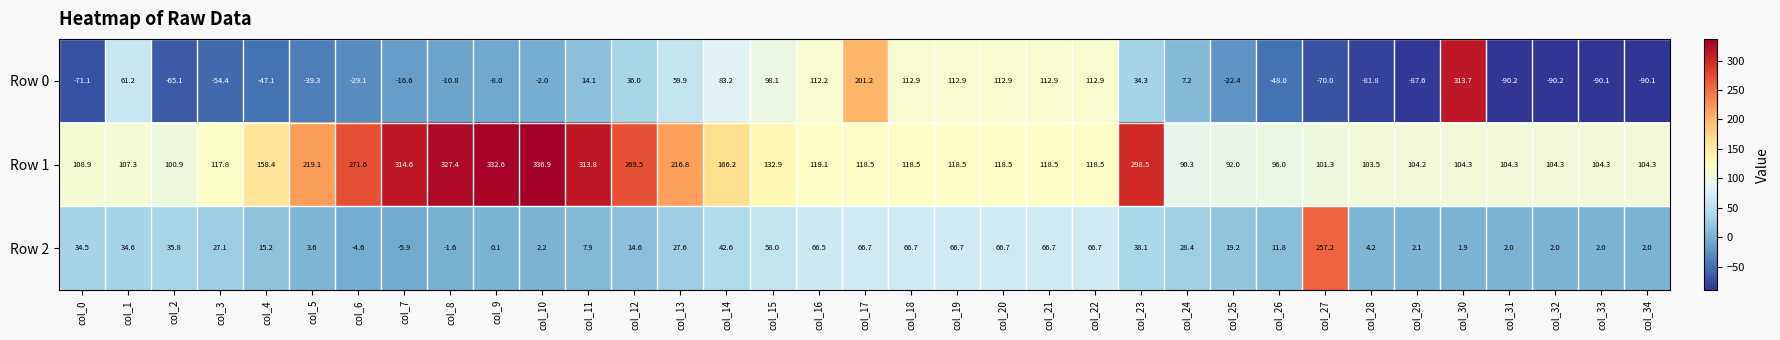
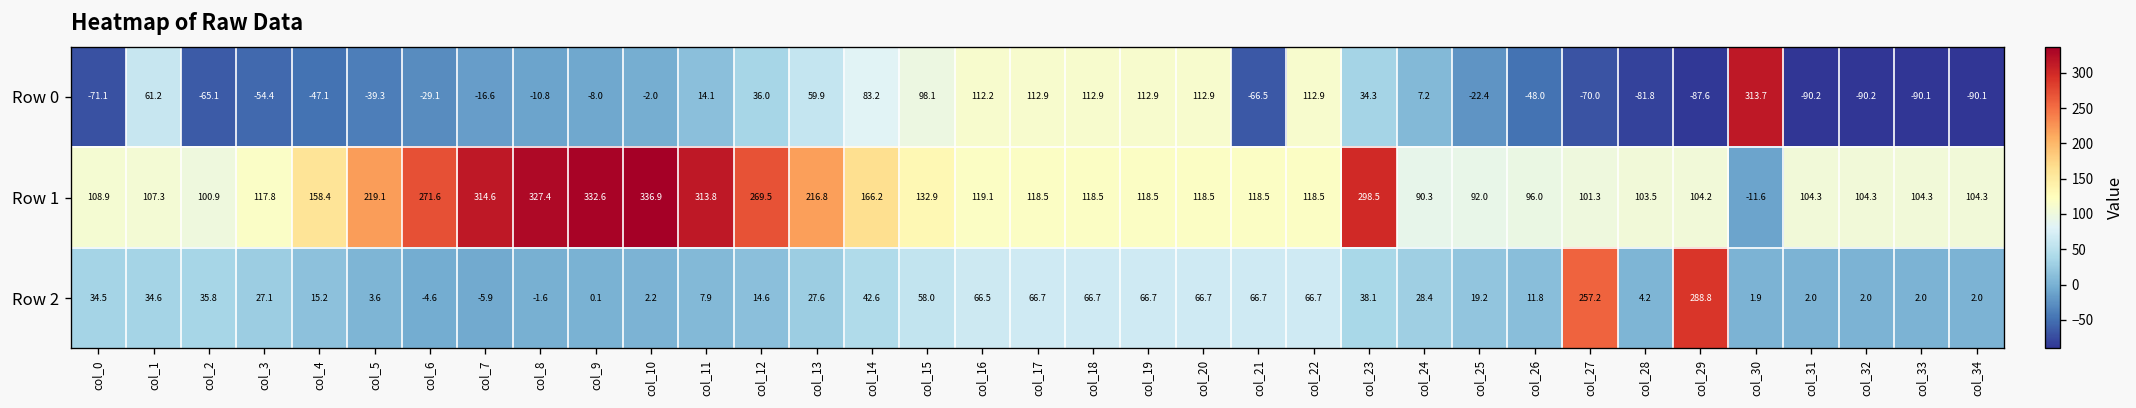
Row 0, col_17: 201.2 -> 112.9
Row 0, col_21: 112.9 -> -66.5
Row 1, col_30: 104.3 -> -11.6
Row 2, col_29: 2.1 -> 288.8
